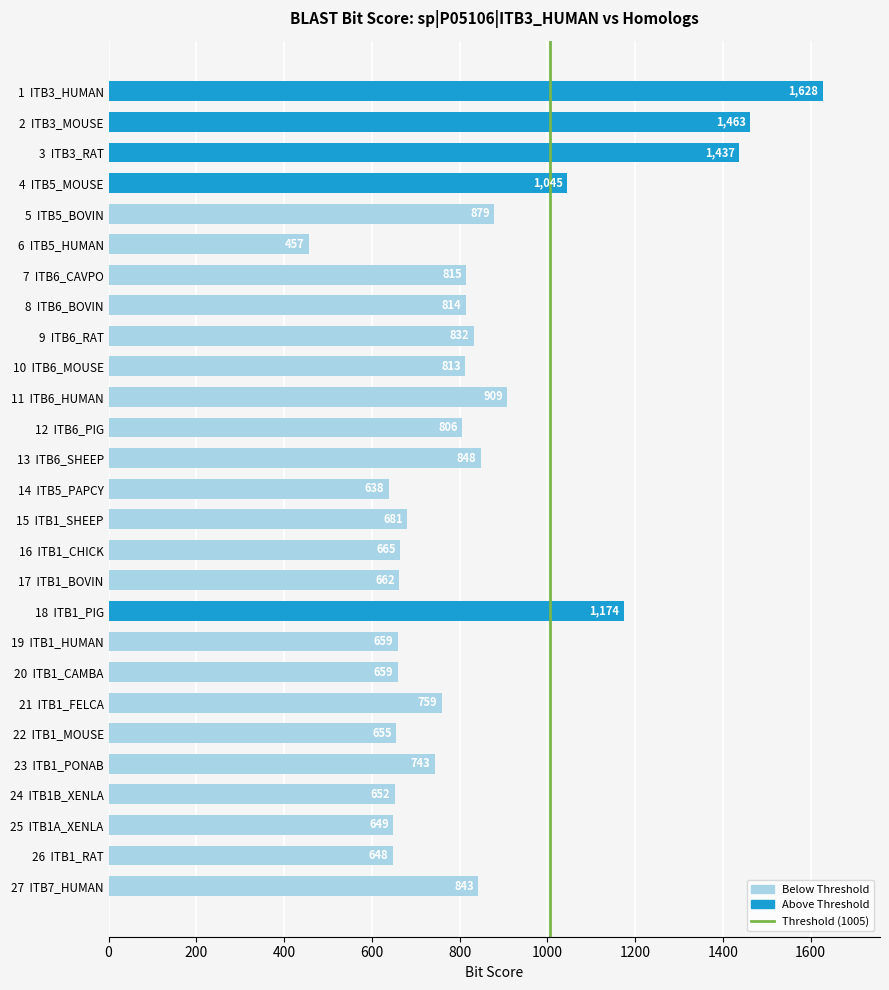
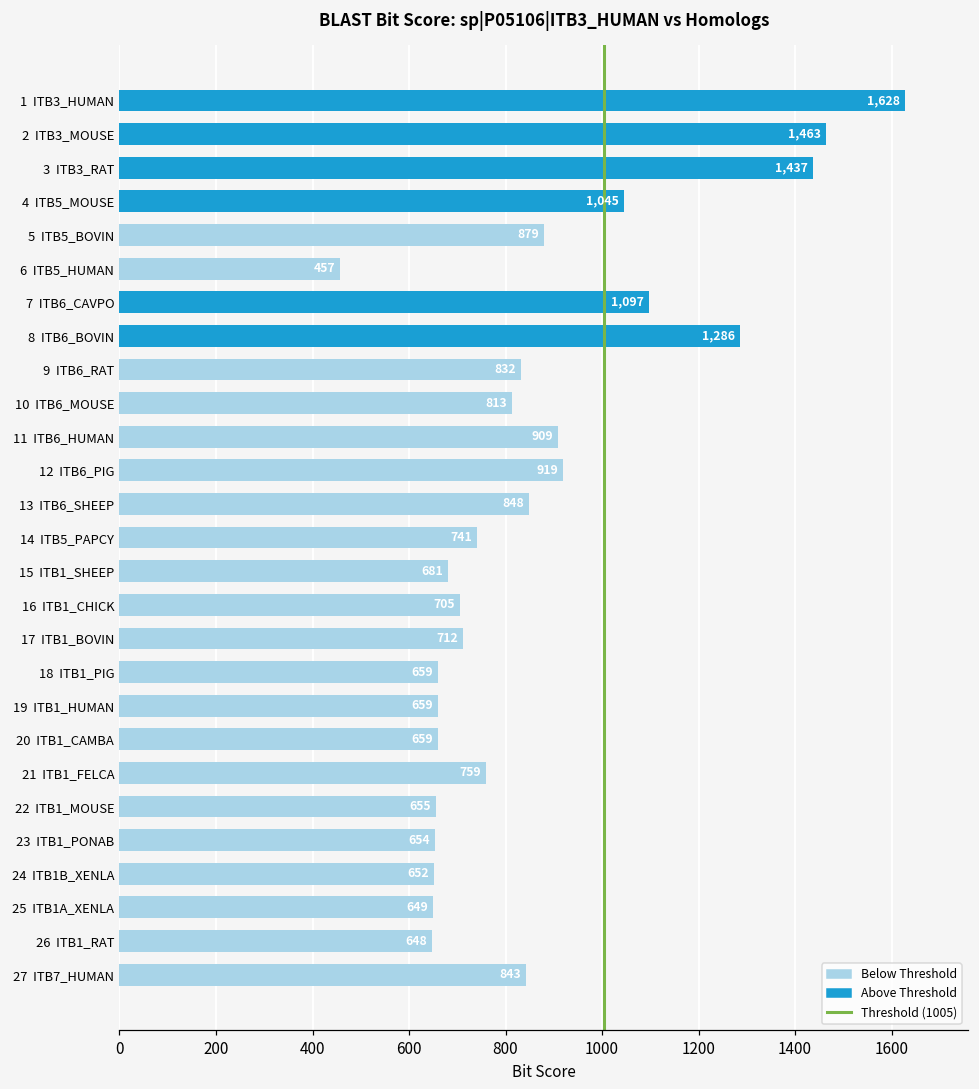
7 ITB6_CAVPO: 815 -> 1,097
8 ITB6_BOVIN: 814 -> 1,286
12 ITB6_PIG: 806 -> 919
14 ITB5_PAPCY: 638 -> 741
16 ITB1_CHICK: 665 -> 705
17 ITB1_BOVIN: 662 -> 712
18 ITB1_PIG: 1,174 -> 659
23 ITB1_PONAB: 743 -> 654
